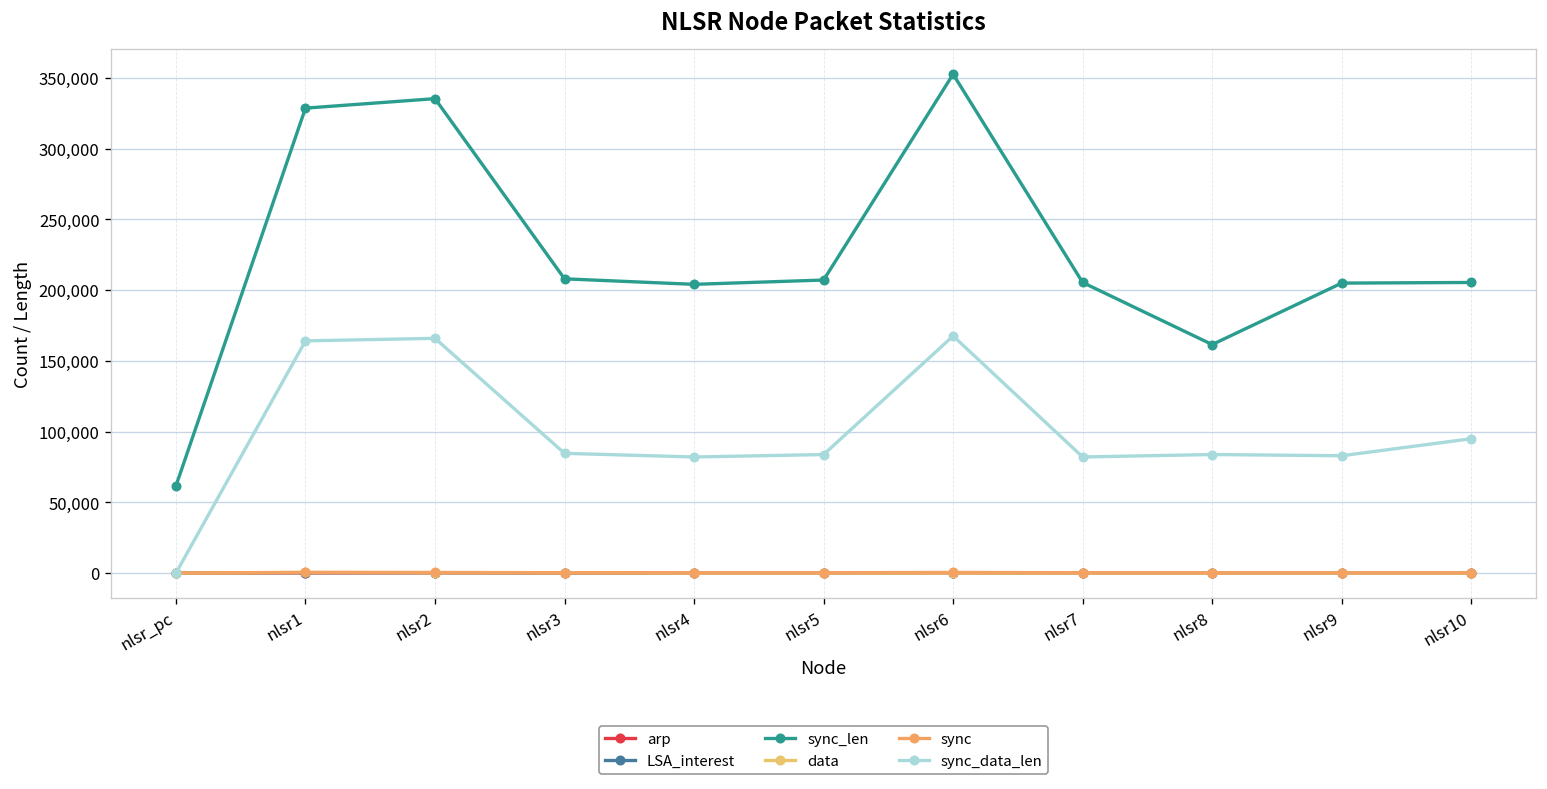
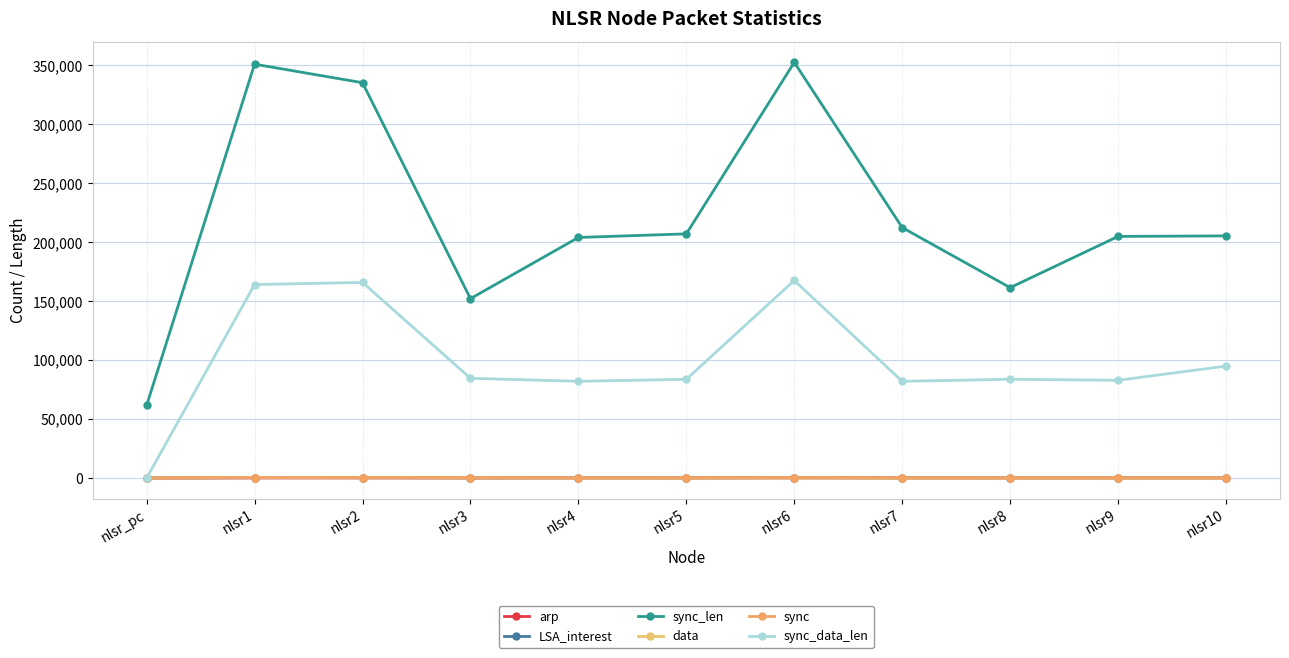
sync_len, nlsr1: 329,000 -> 351,000
sync_len, nlsr3: 208,000 -> 152,000
sync_len, nlsr7: 205,000 -> 212,000
